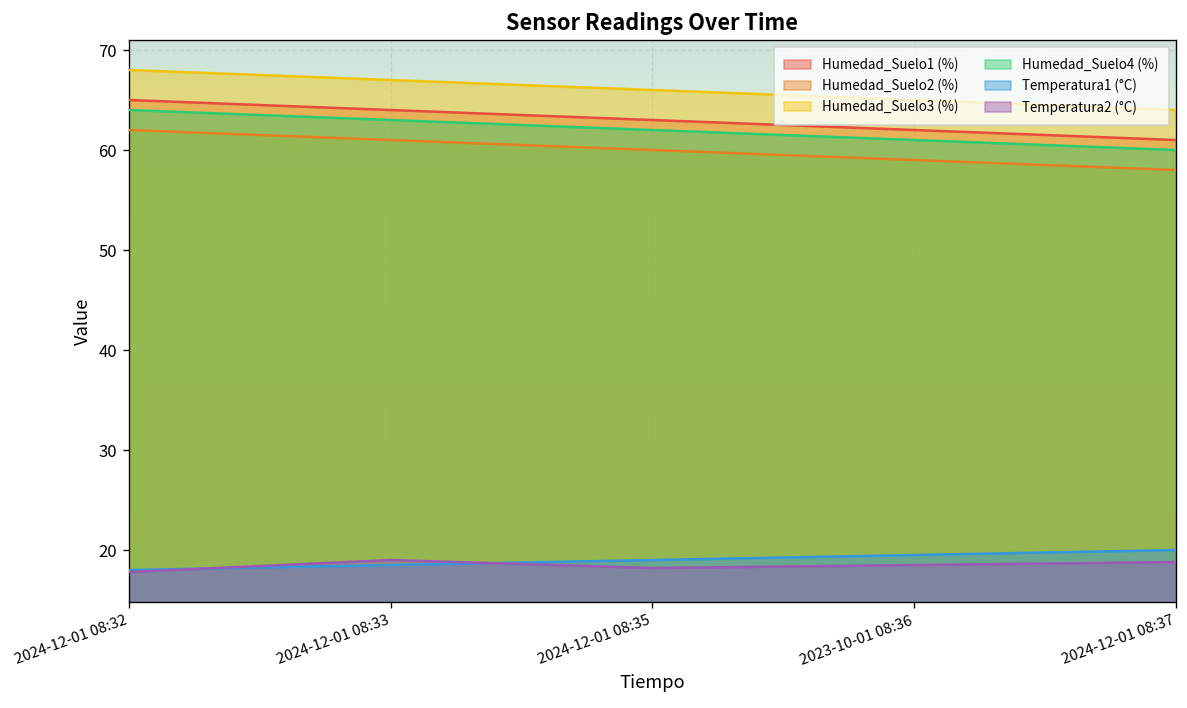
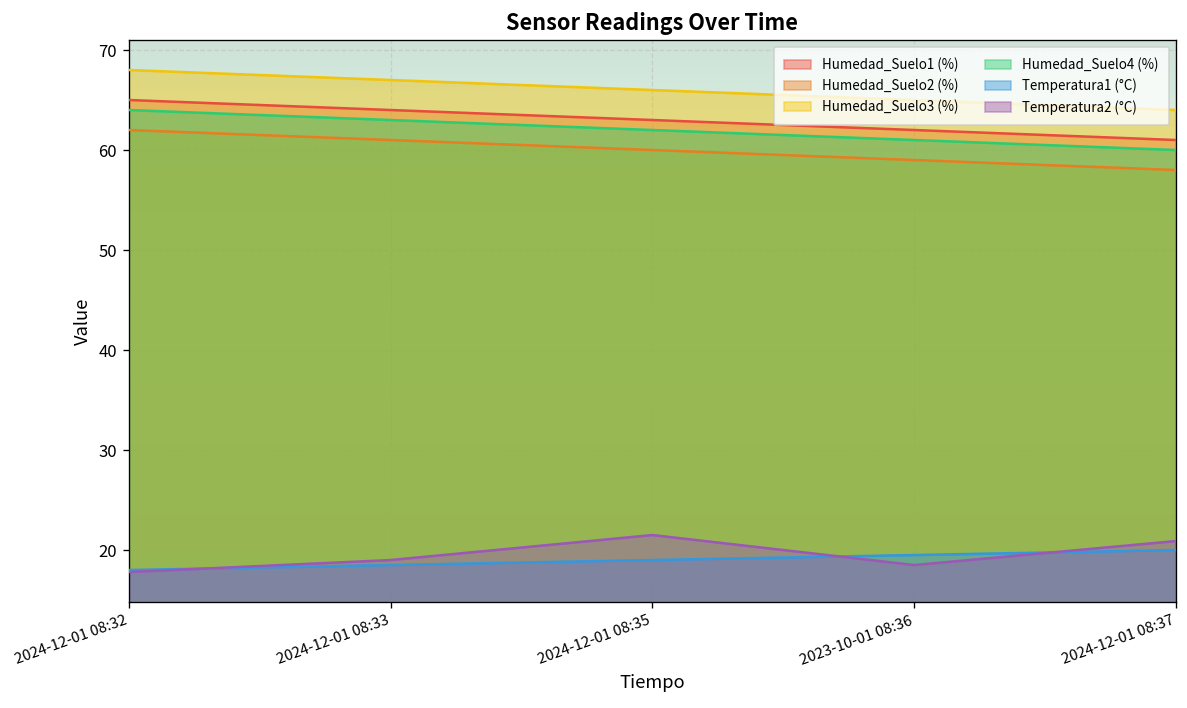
Temperatura2 (°C), 2024-12-01 08:35: 18 -> 22
Temperatura2 (°C), 2024-12-01 08:37: 19 -> 21
